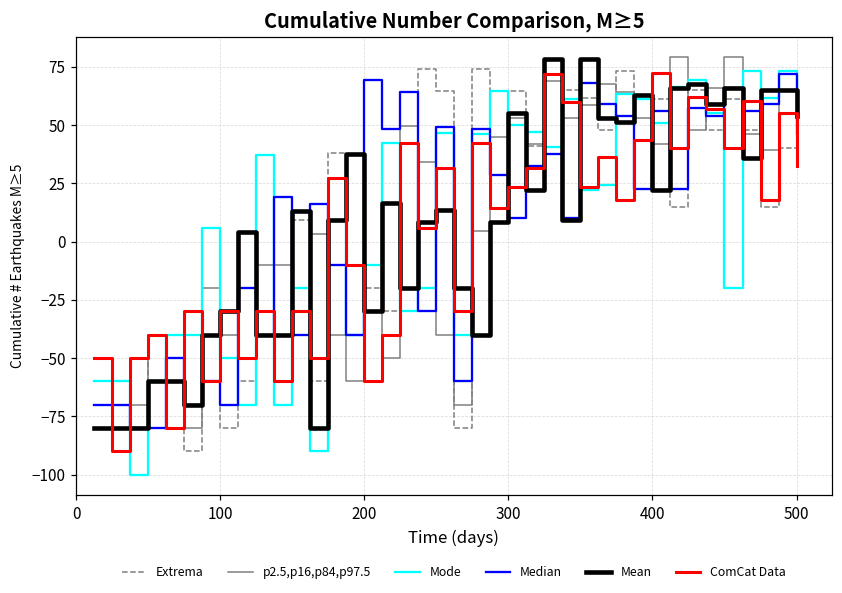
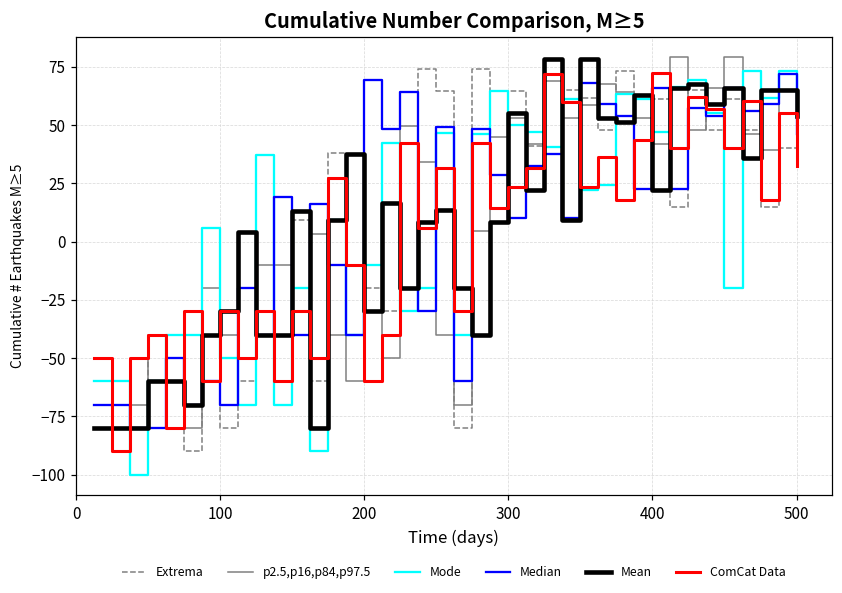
Mode, 400: 51 -> 47
Median, 400: 56 -> 66
